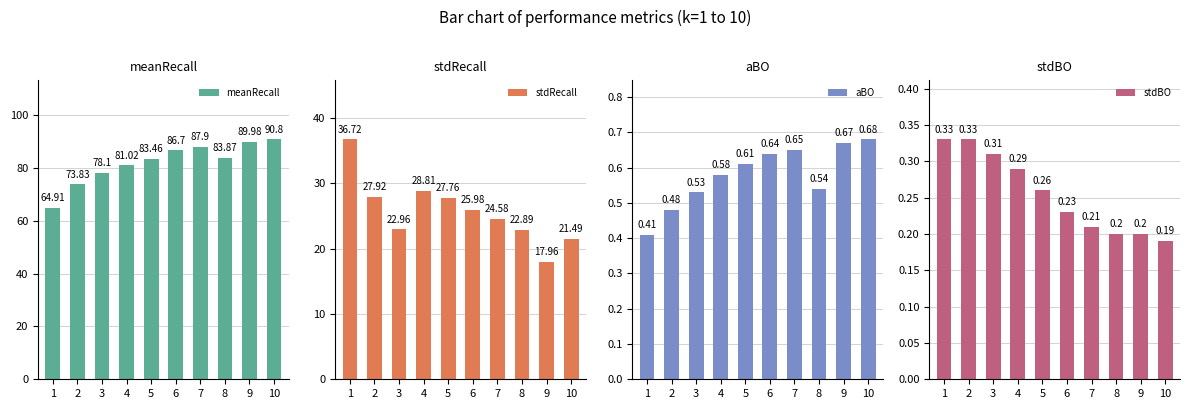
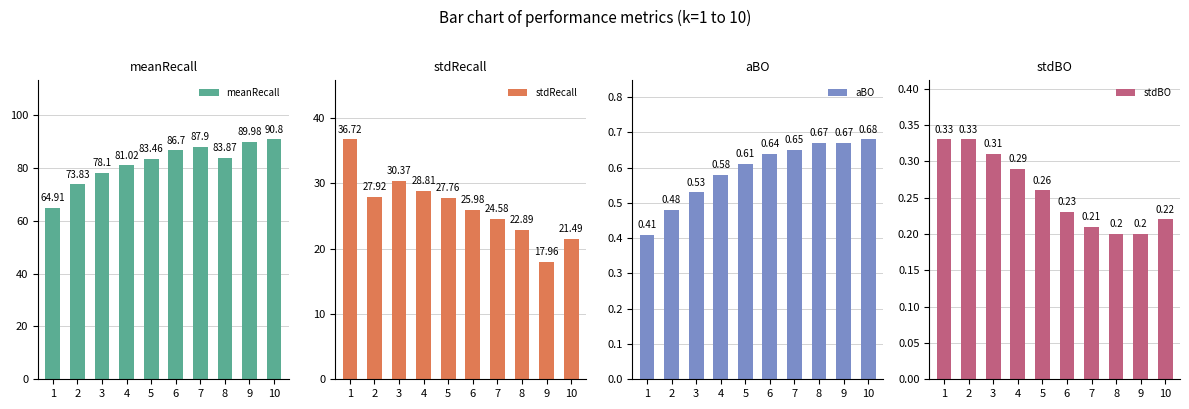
stdRecall, 3: 22.96 -> 30.37
aBO, 8: 0.54 -> 0.67
stdBO, 10: 0.19 -> 0.22
